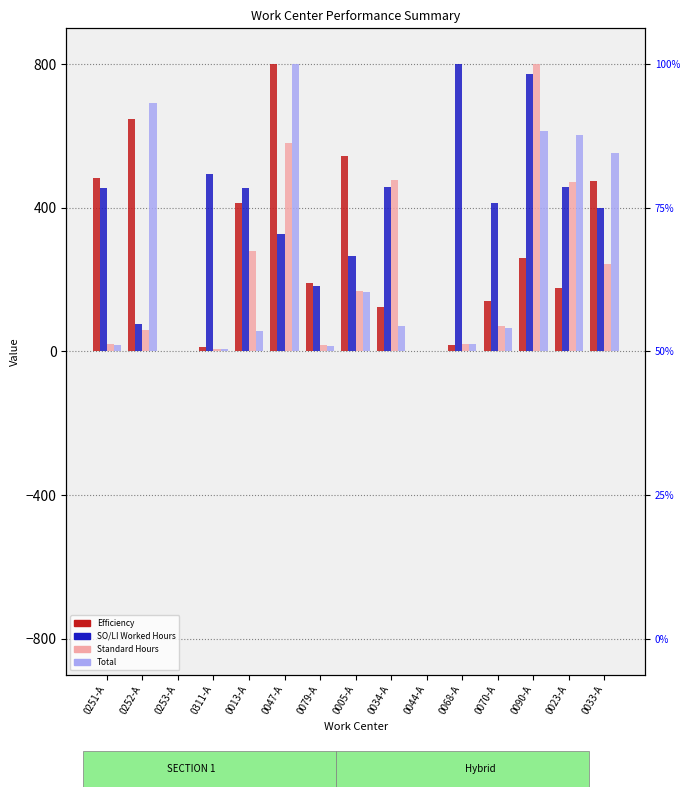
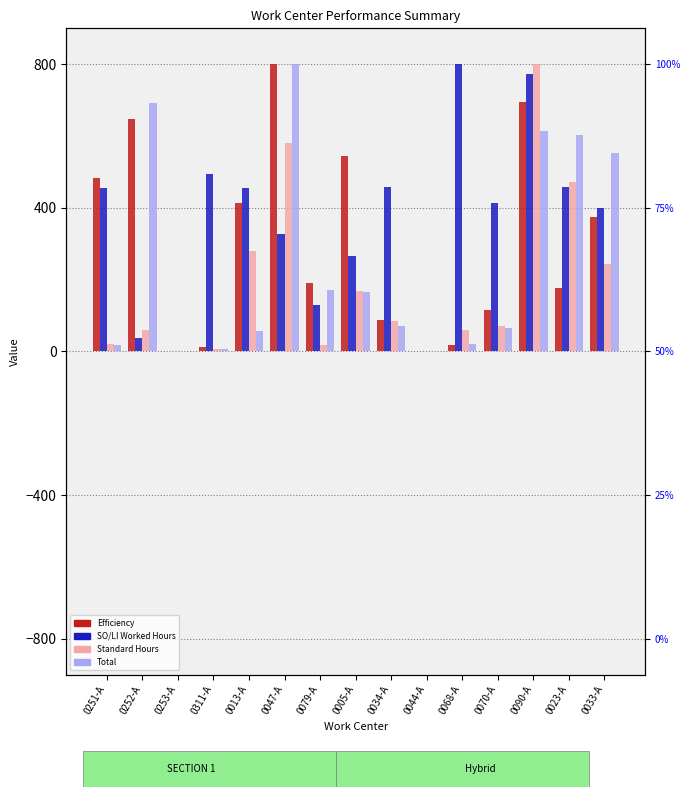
SO/LI Worked Hours, 0252-A: 80 -> 40
SO/LI Worked Hours, 0079-A: 180 -> 130
Total, 0079-A: 20 -> 170
Efficiency, 0034-A: 120 -> 90
Standard Hours, 0034-A: 480 -> 80
Standard Hours, 0068-A: 20 -> 60
Efficiency, 0070-A: 140 -> 120
Efficiency, 0090-A: 260 -> 700
Efficiency, 0033-A: 470 -> 380
